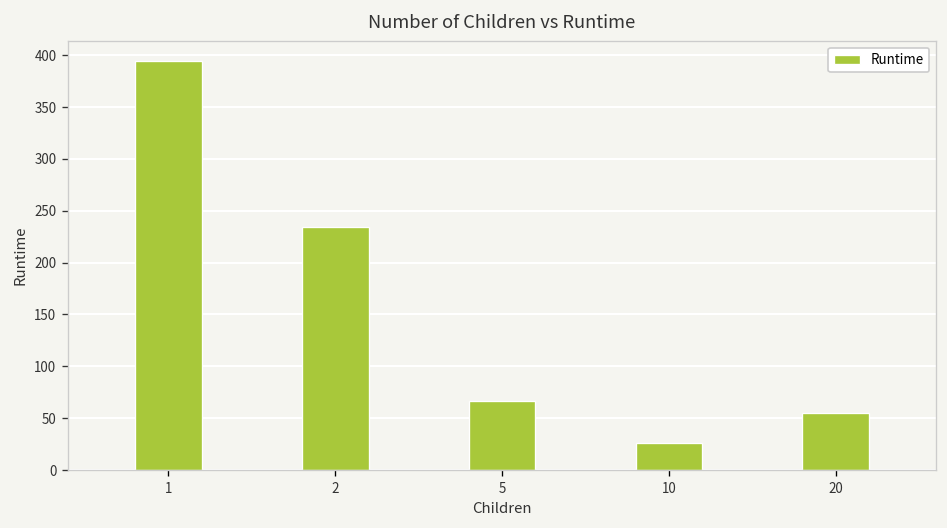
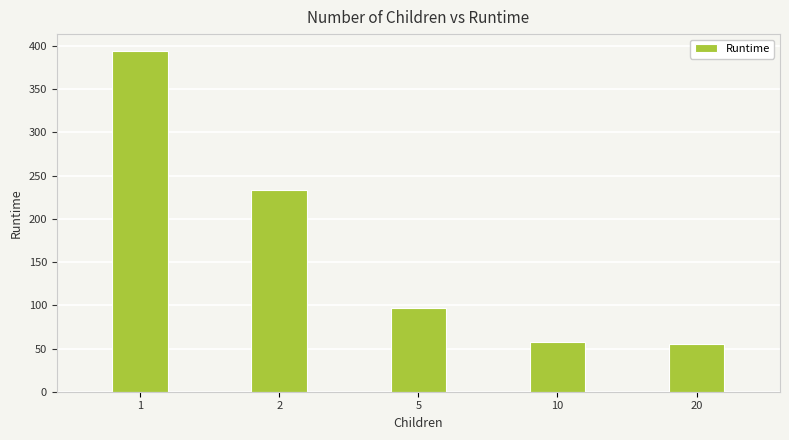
5: 70 -> 100
10: 30 -> 60
